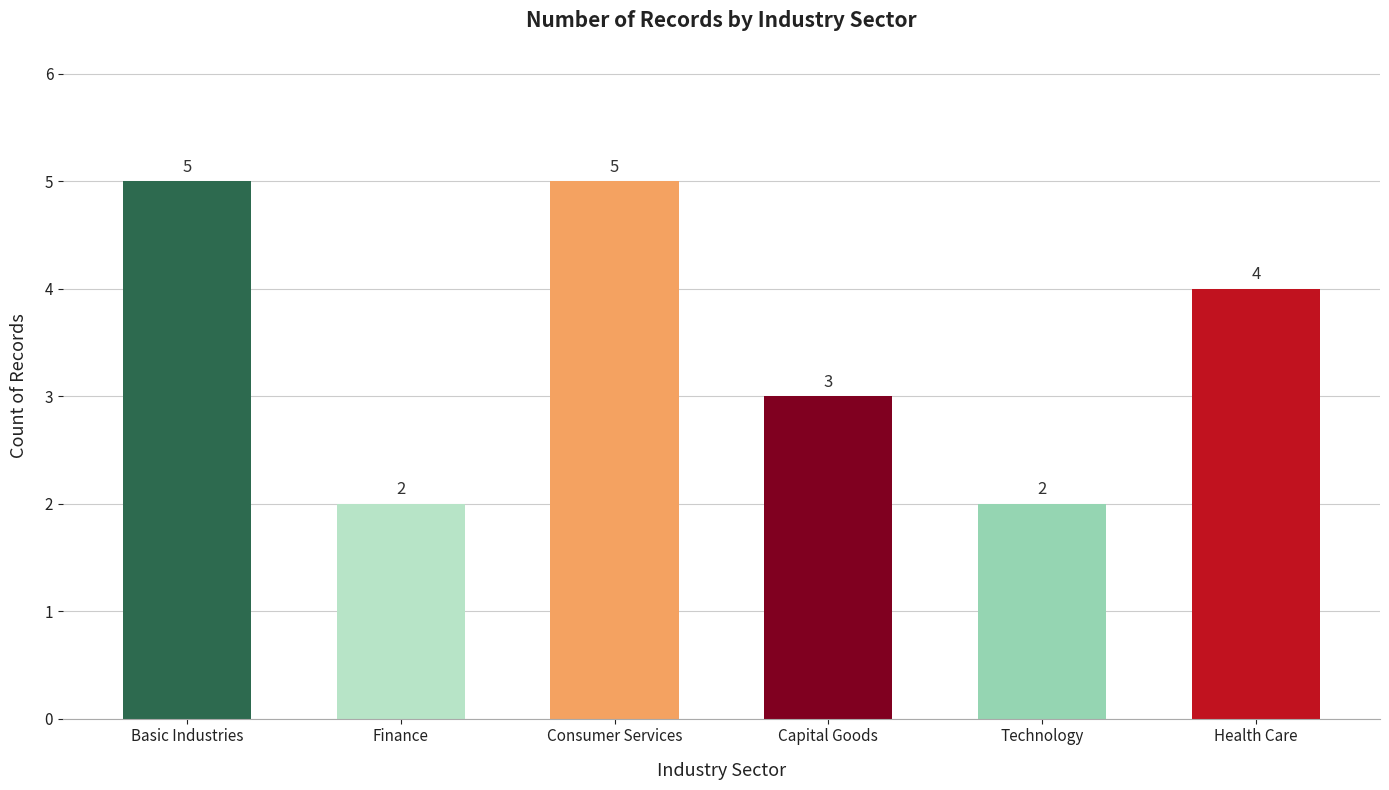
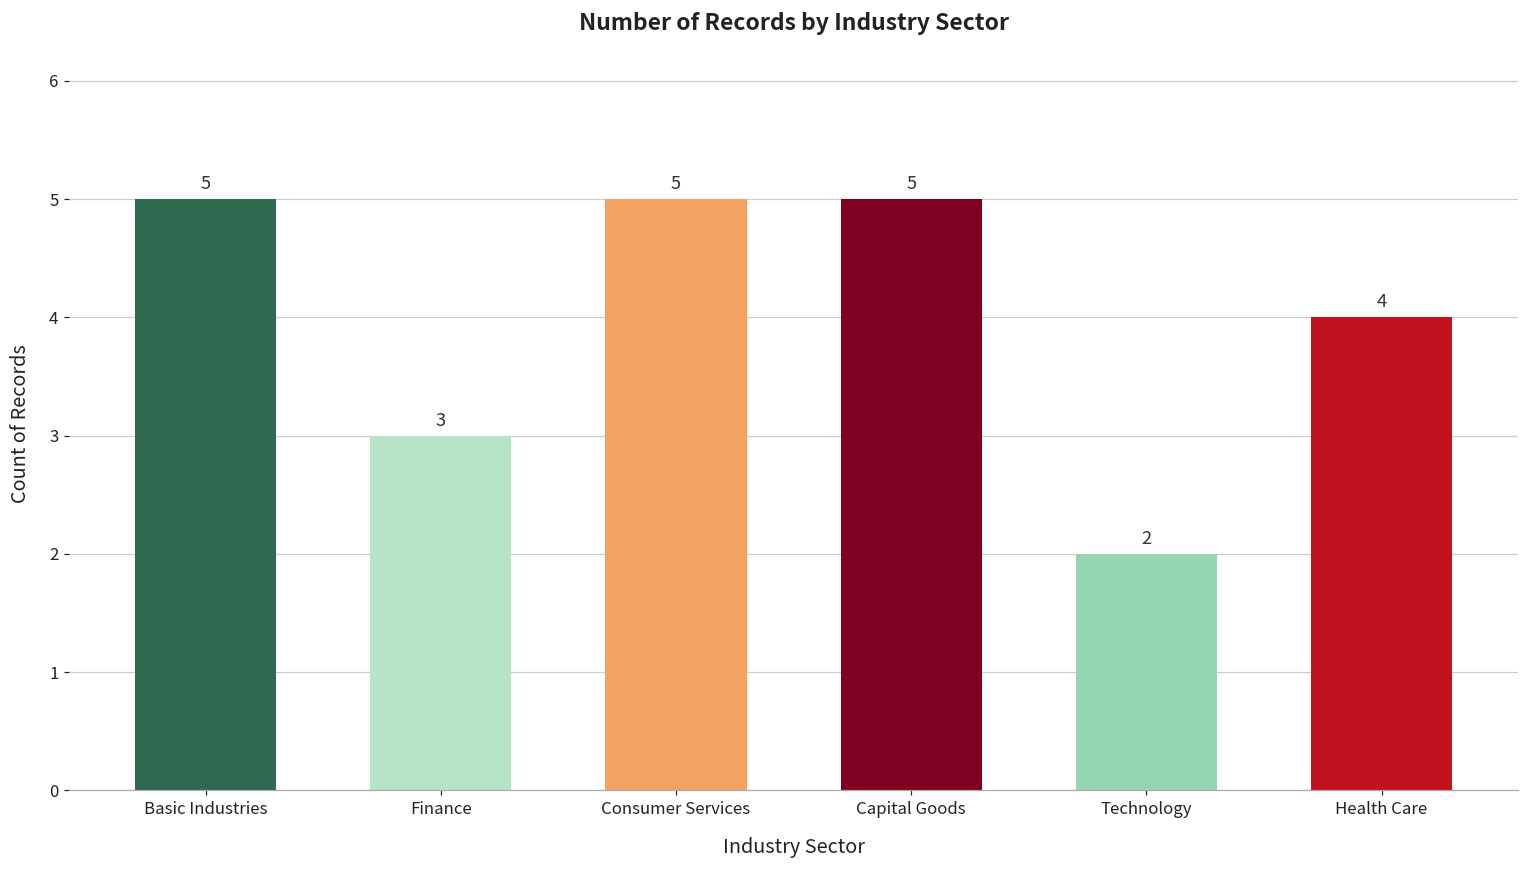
Finance: 2 -> 3
Capital Goods: 3 -> 5
